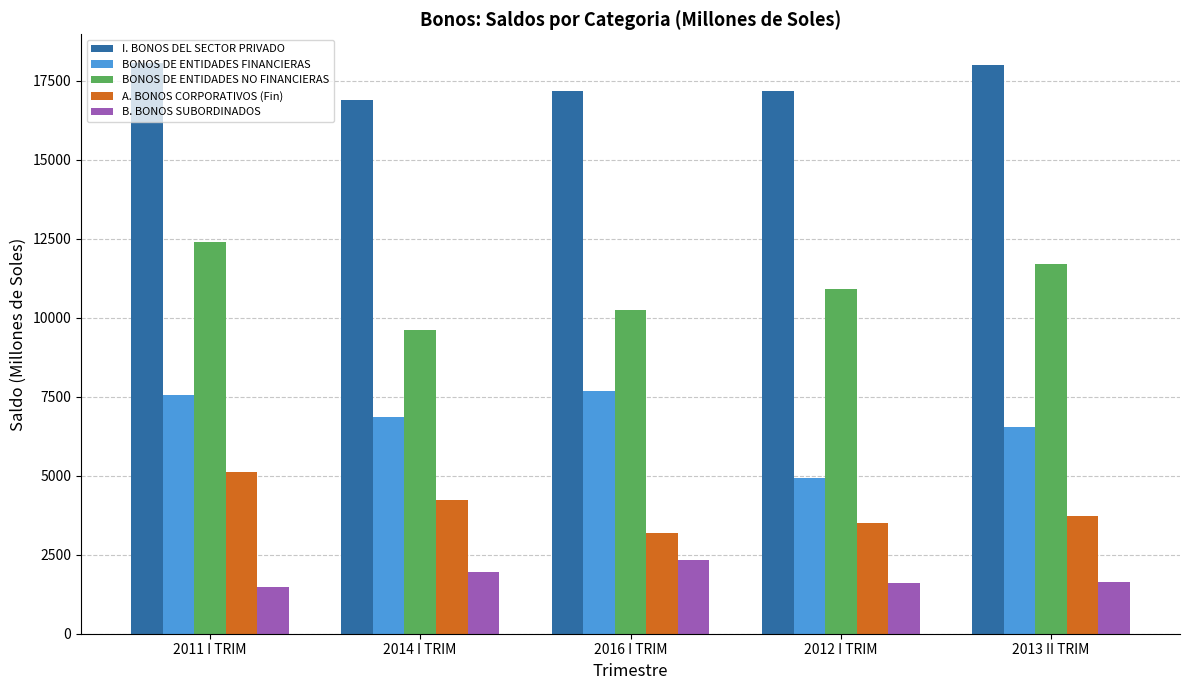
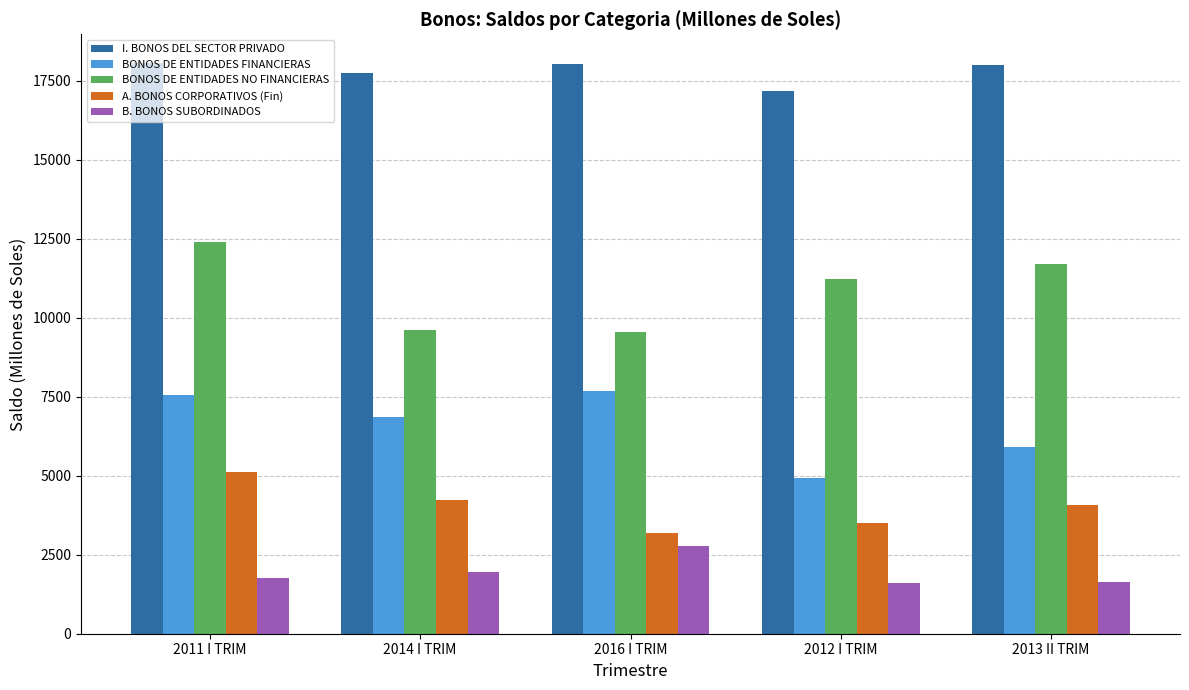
B. BONOS SUBORDINADOS, 2011 I TRIM: 1500 -> 1800
I. BONOS DEL SECTOR PRIVADO, 2014 I TRIM: 16900 -> 17700
I. BONOS DEL SECTOR PRIVADO, 2016 I TRIM: 17200 -> 18000
BONOS DE ENTIDADES NO FINANCIERAS, 2016 I TRIM: 10300 -> 9500
B. BONOS SUBORDINADOS, 2016 I TRIM: 2300 -> 2800
BONOS DE ENTIDADES NO FINANCIERAS, 2012 I TRIM: 10900 -> 11200
BONOS DE ENTIDADES FINANCIERAS, 2013 II TRIM: 6600 -> 5900
A. BONOS CORPORATIVOS (Fin), 2013 II TRIM: 3700 -> 4100
